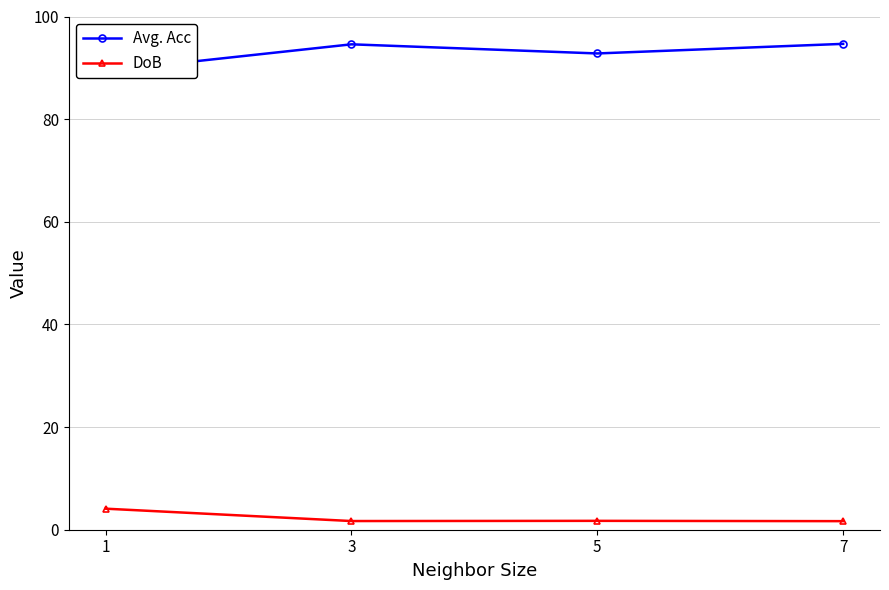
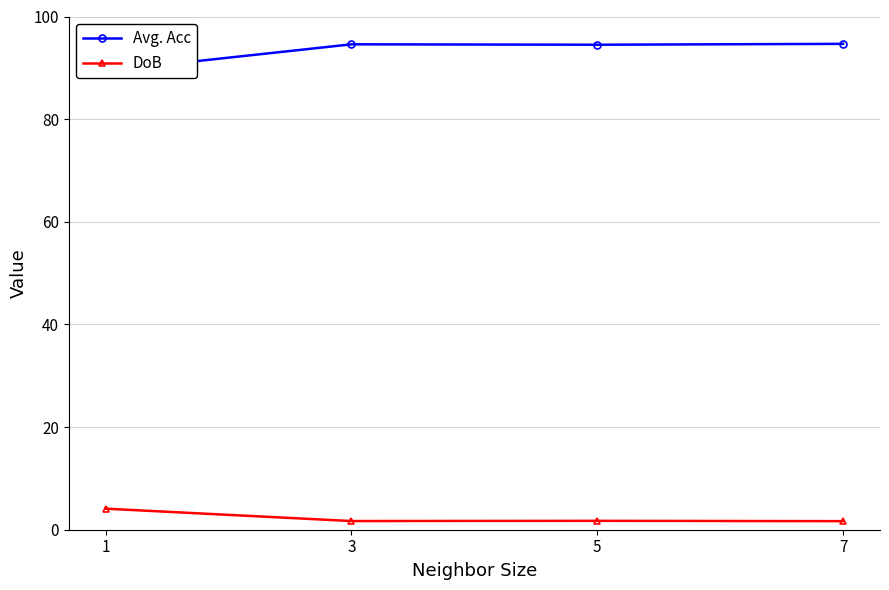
Avg. Acc, 5: 93 -> 95
